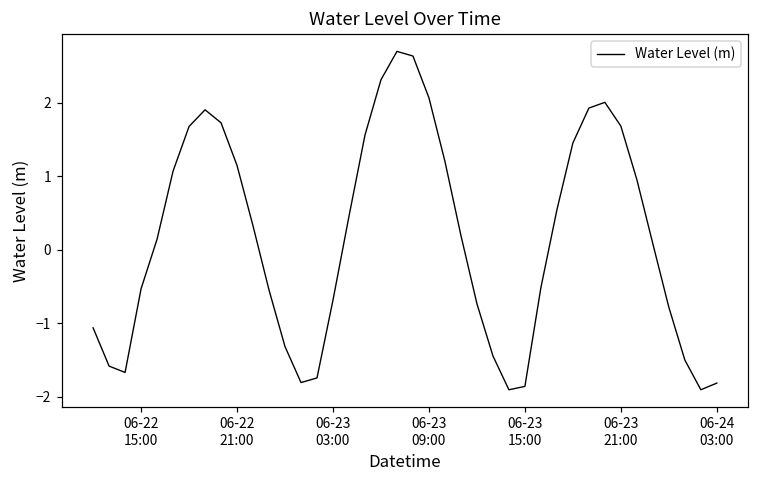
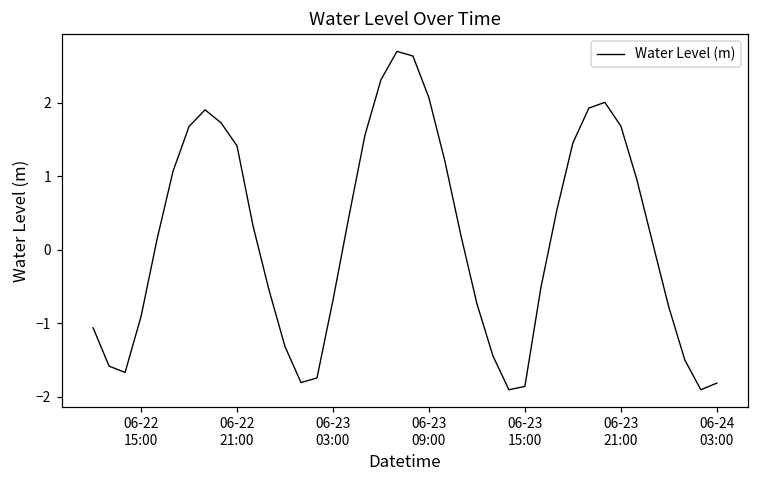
06-22 15:00: -0.5 -> -0.9
06-22 21:00: 1.1 -> 1.4
